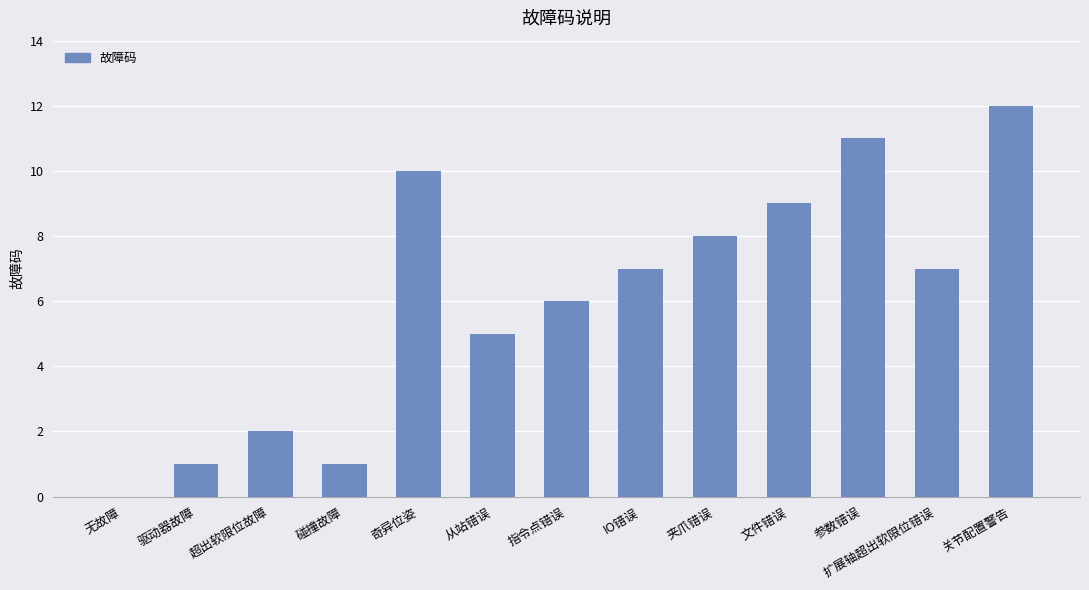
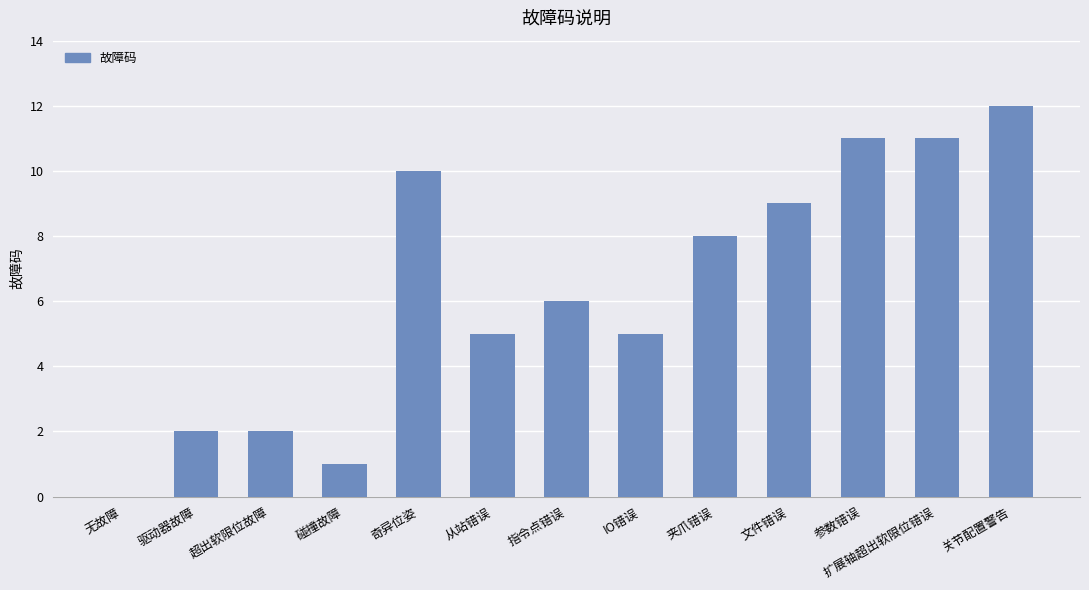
驱动器故障: 1 -> 2
IO错误: 7 -> 5
扩展轴超出软限位错误: 7 -> 11
